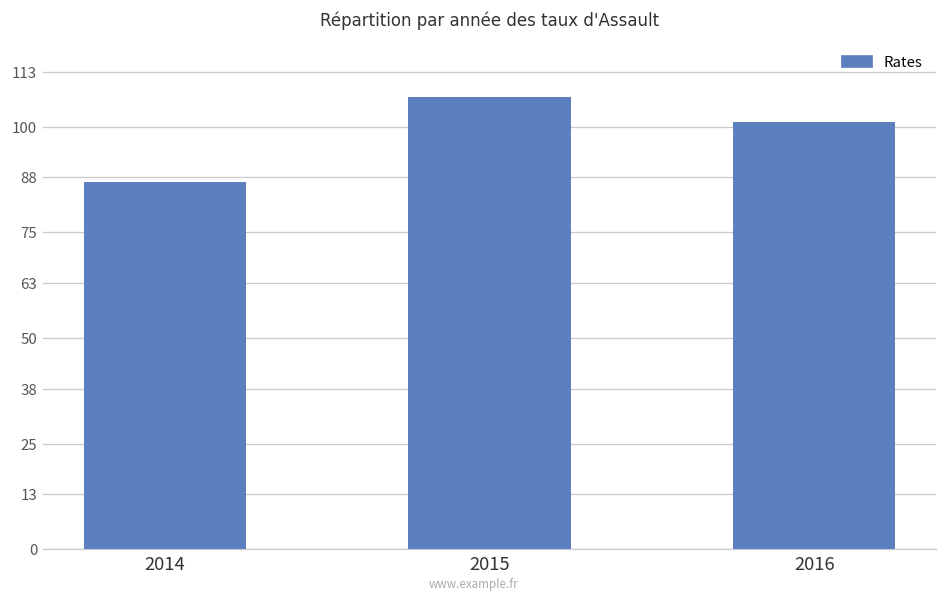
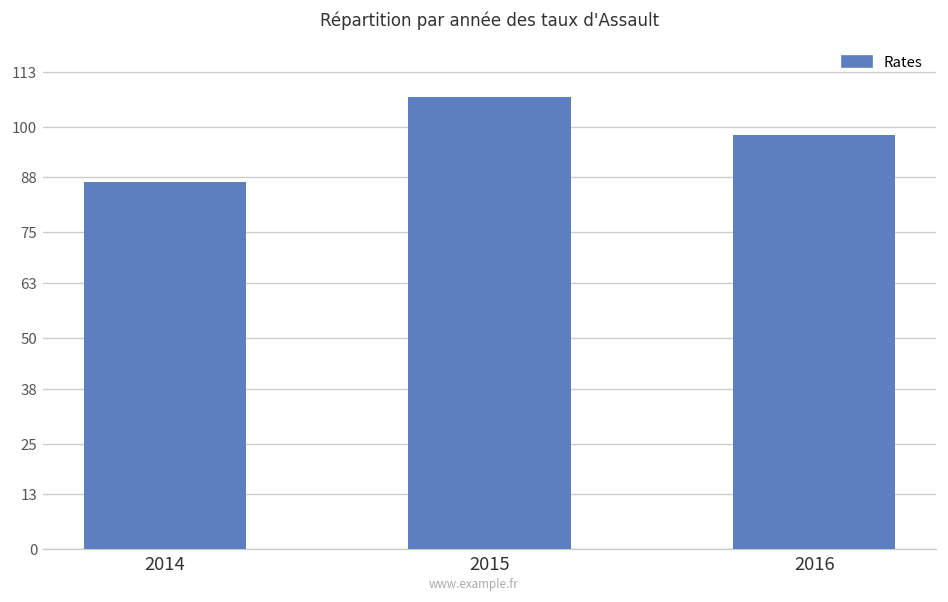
2016: 101 -> 98
